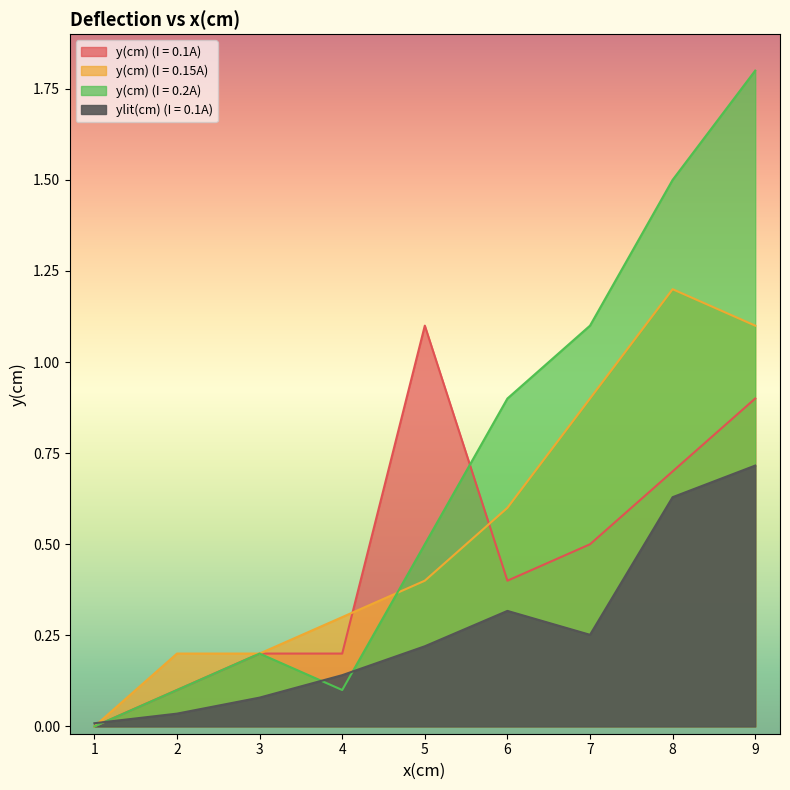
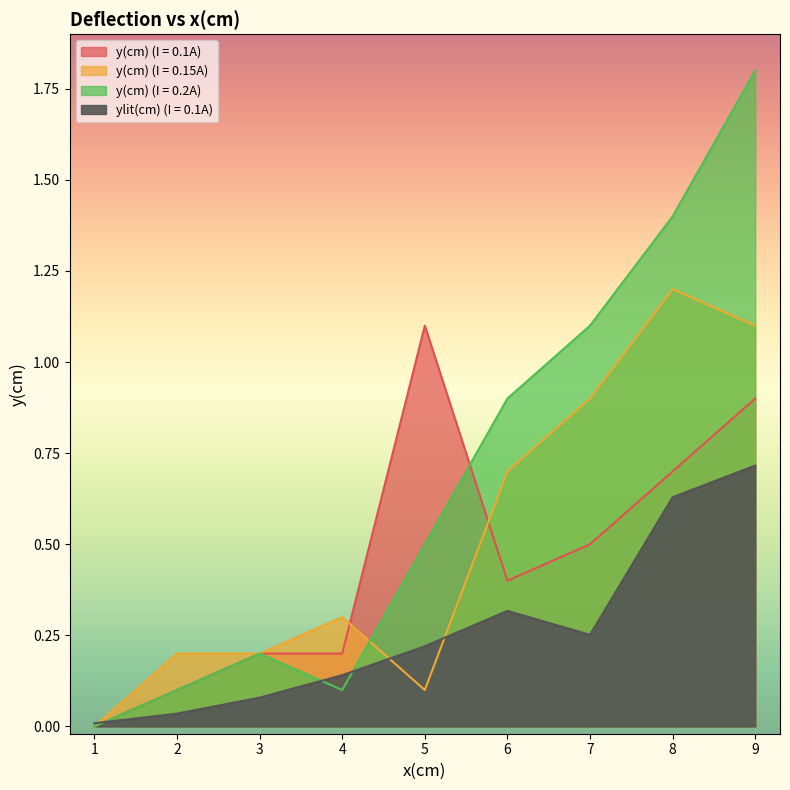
y(cm) (I = 0.15A), 5: 0.4 -> 0.1
y(cm) (I = 0.15A), 6: 0.6 -> 0.7
y(cm) (I = 0.2A), 8: 1.5 -> 1.4
